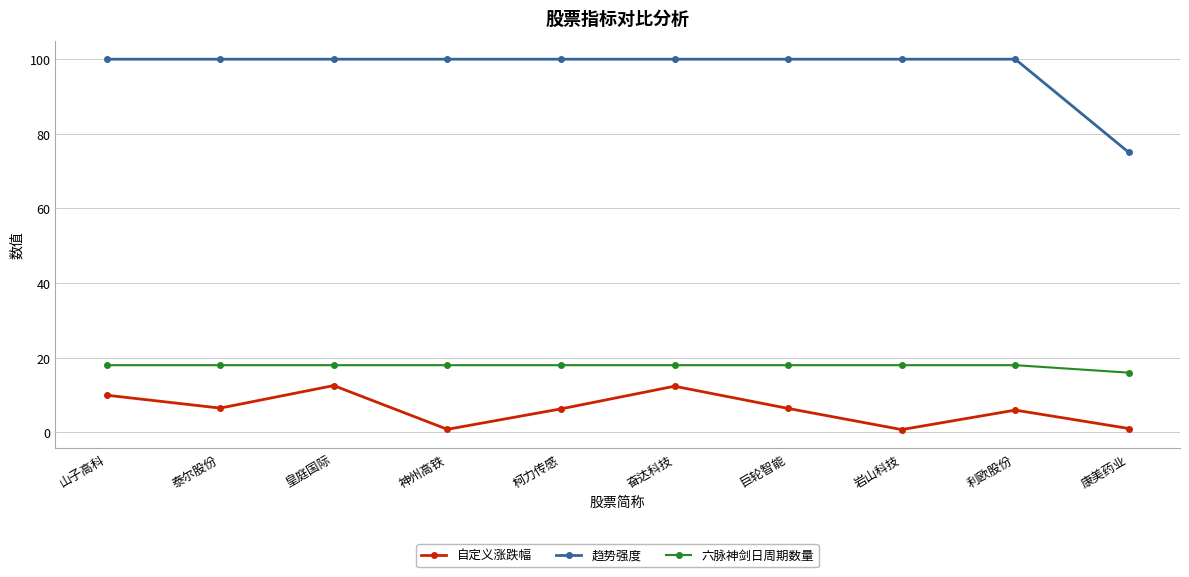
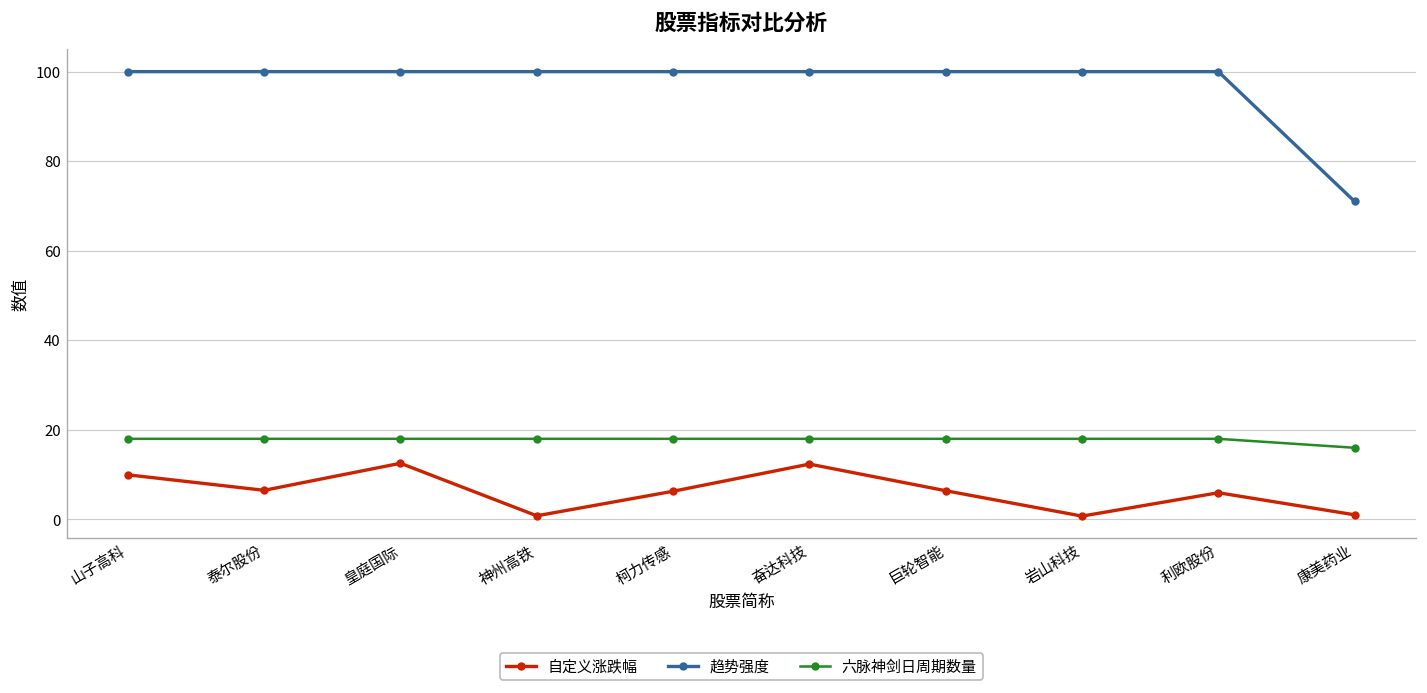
趋势强度, 康美药业: 75 -> 71
